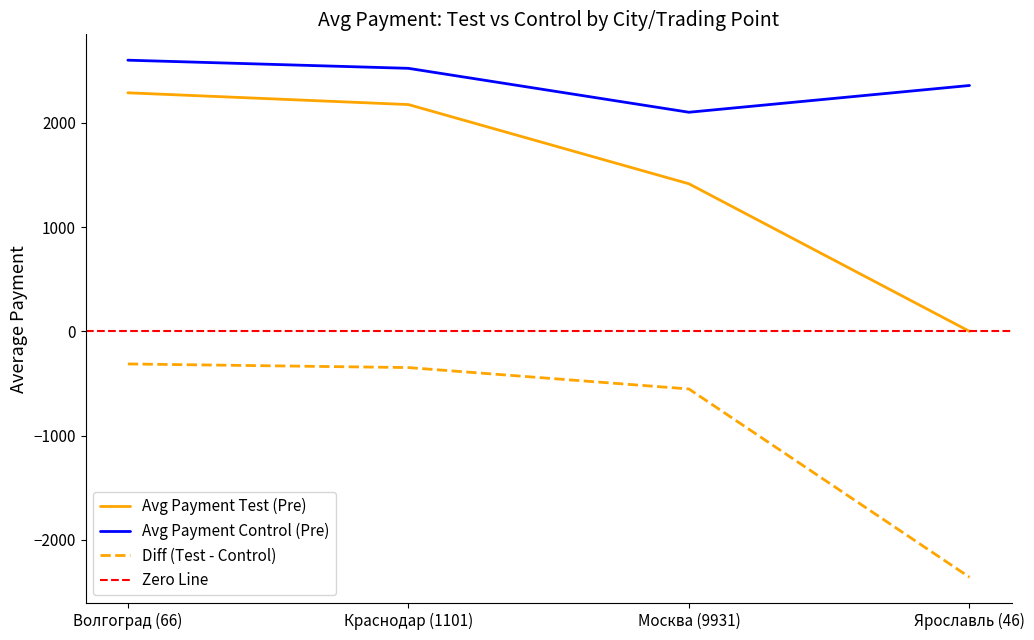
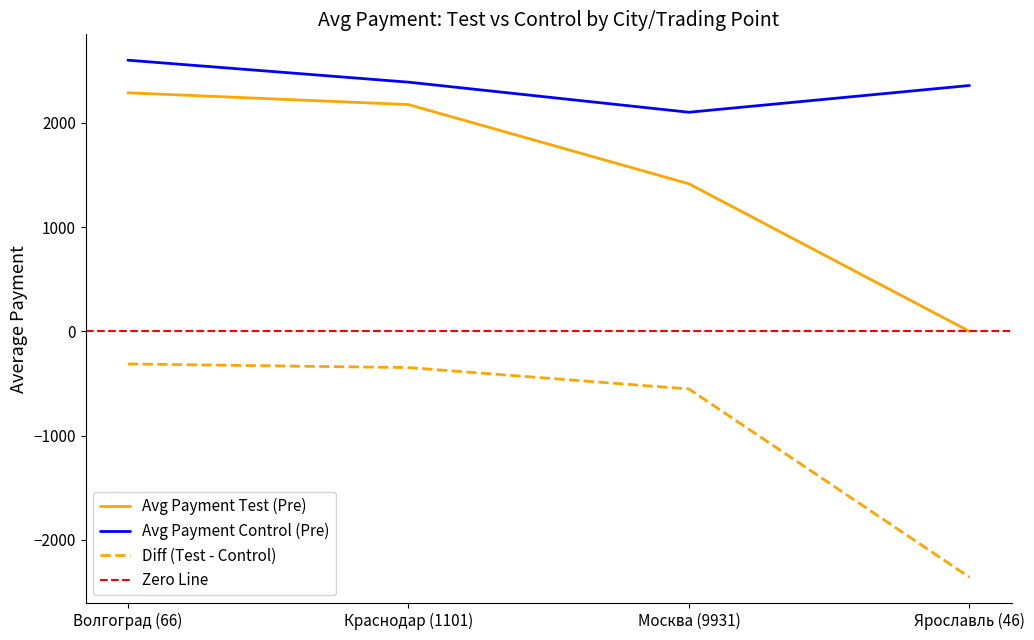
Avg Payment Control (Pre), Краснодар (1101): 2520 -> 2390
